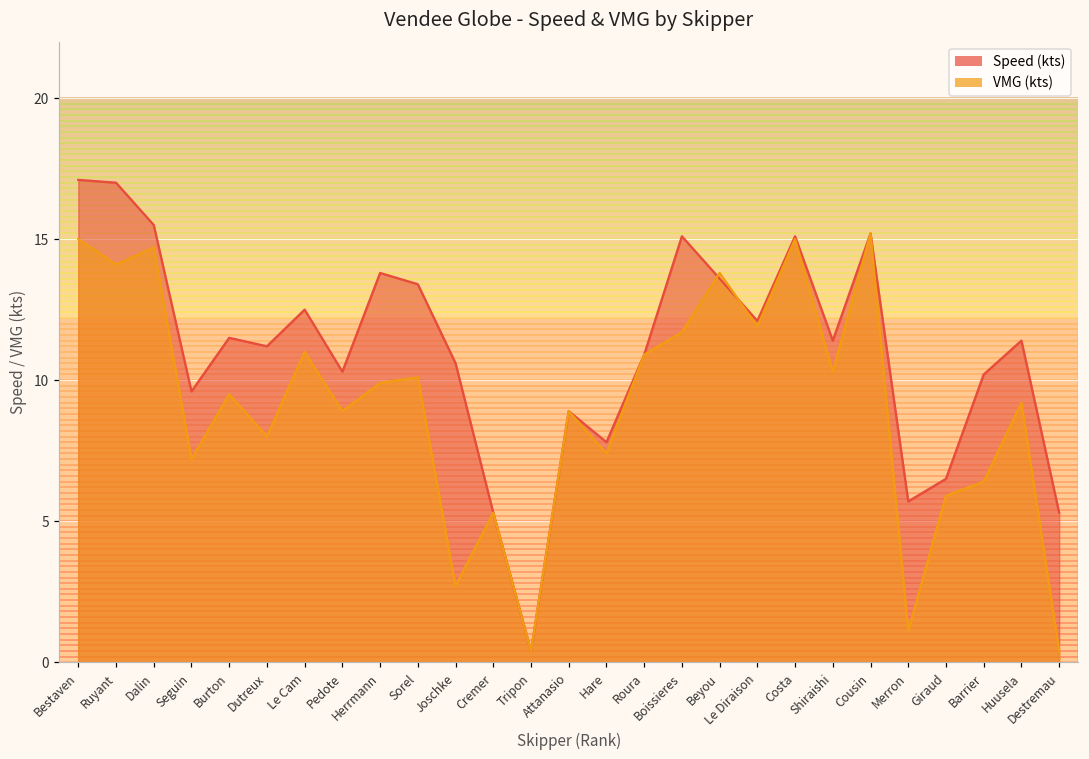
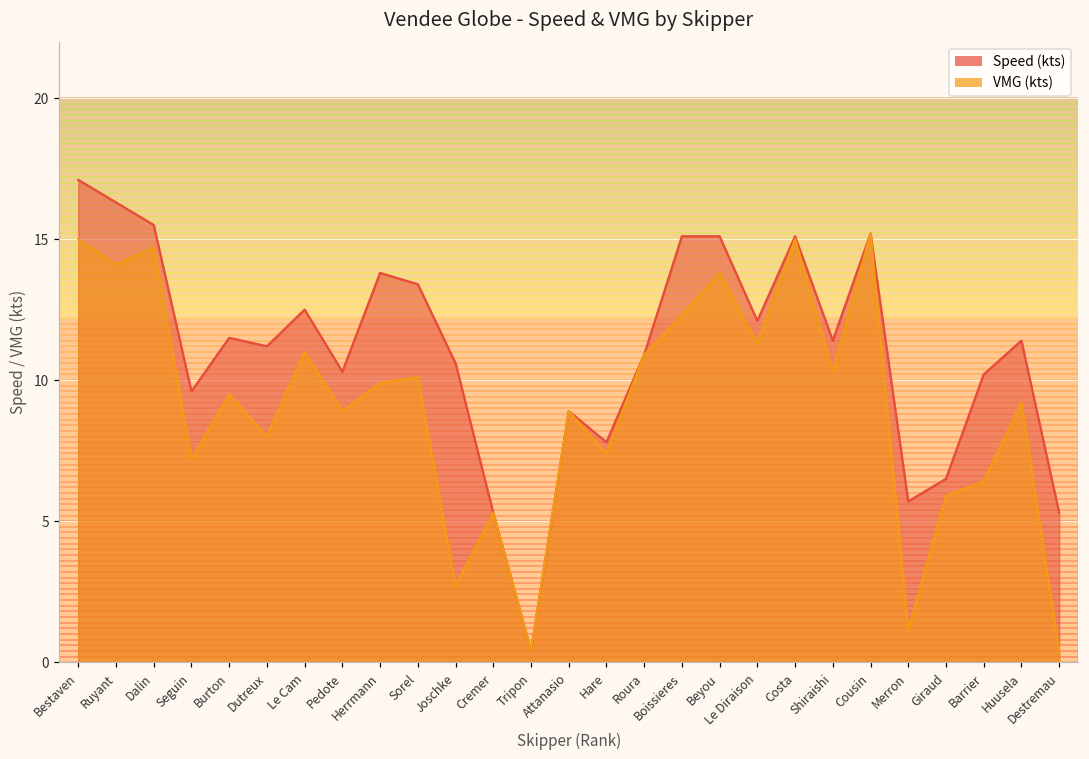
Speed (kts), Ruyant: 17.0 -> 16.3
VMG (kts), Boissieres: 11.7 -> 12.3
Speed (kts), Beyou: 13.6 -> 15.1
VMG (kts), Le Diraison: 11.9 -> 11.3
